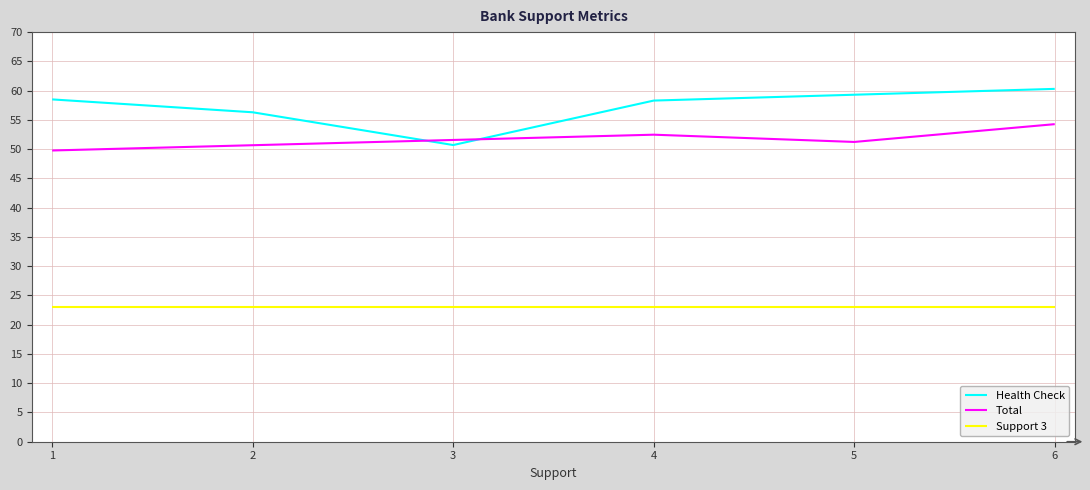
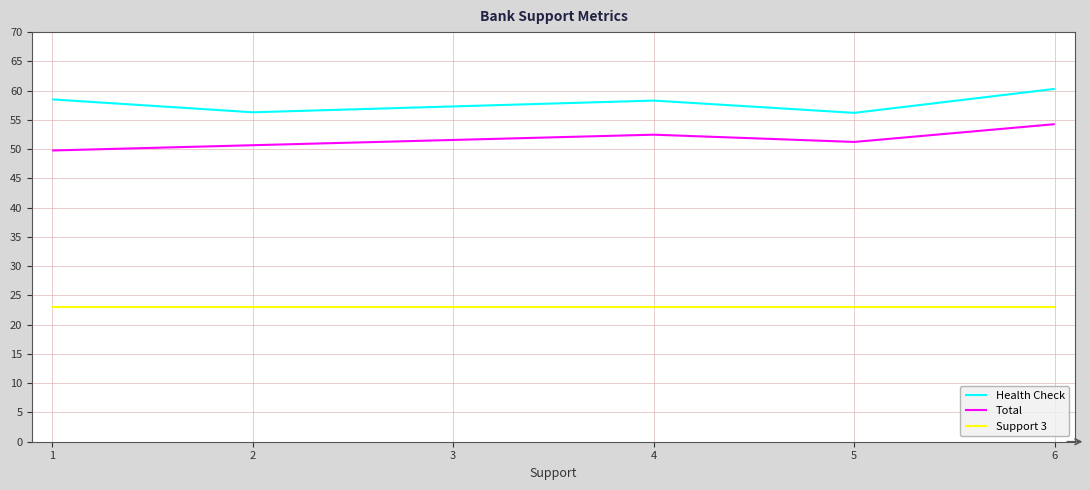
Health Check, 3: 51 -> 57
Health Check, 5: 59 -> 56
